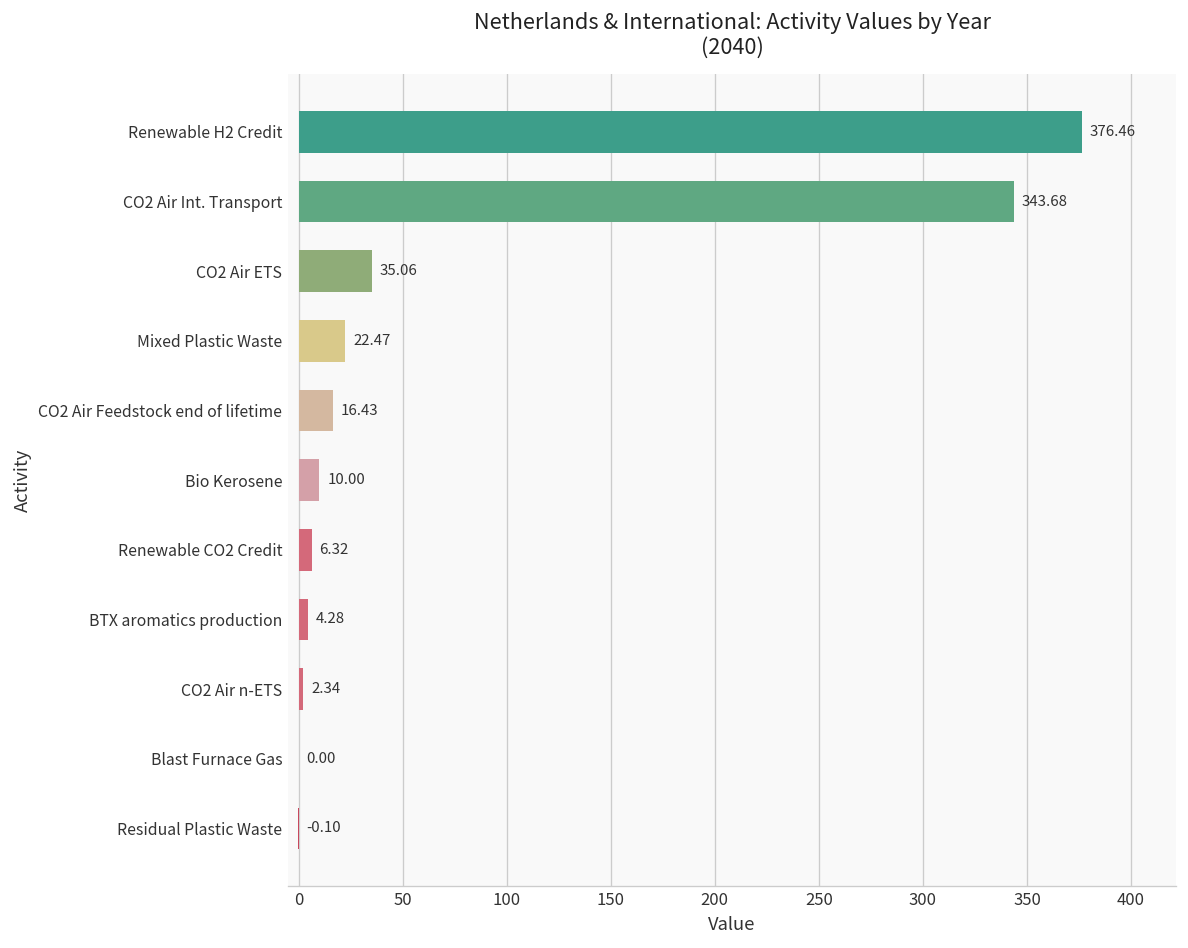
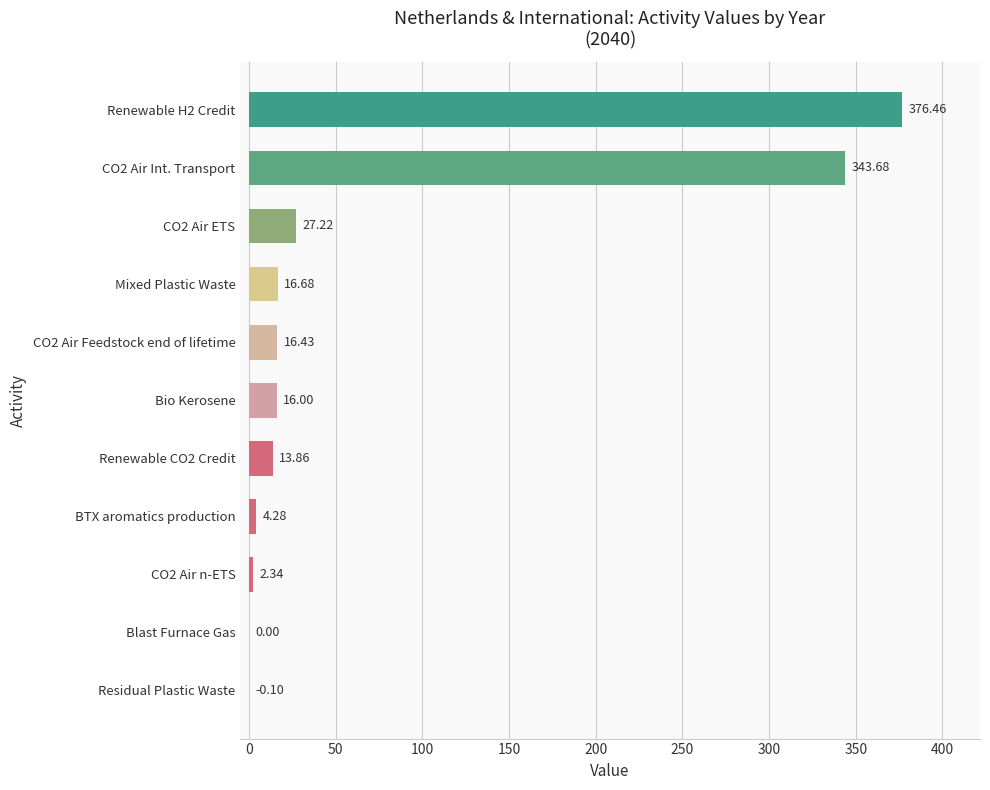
CO2 Air ETS: 35.06 -> 27.22
Mixed Plastic Waste: 22.47 -> 16.68
Bio Kerosene: 10.00 -> 16.00
Renewable CO2 Credit: 6.32 -> 13.86
